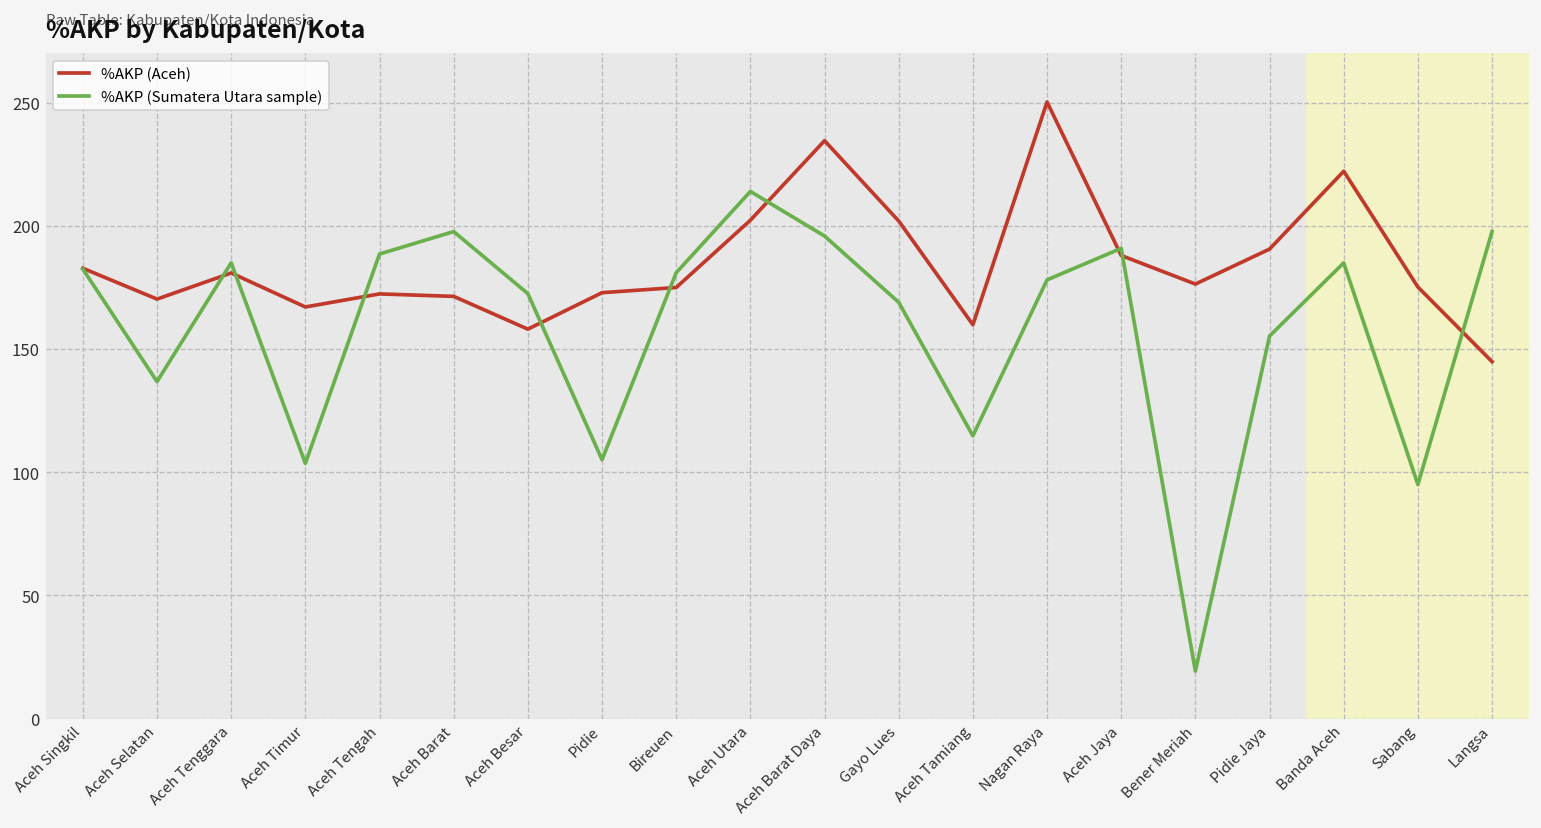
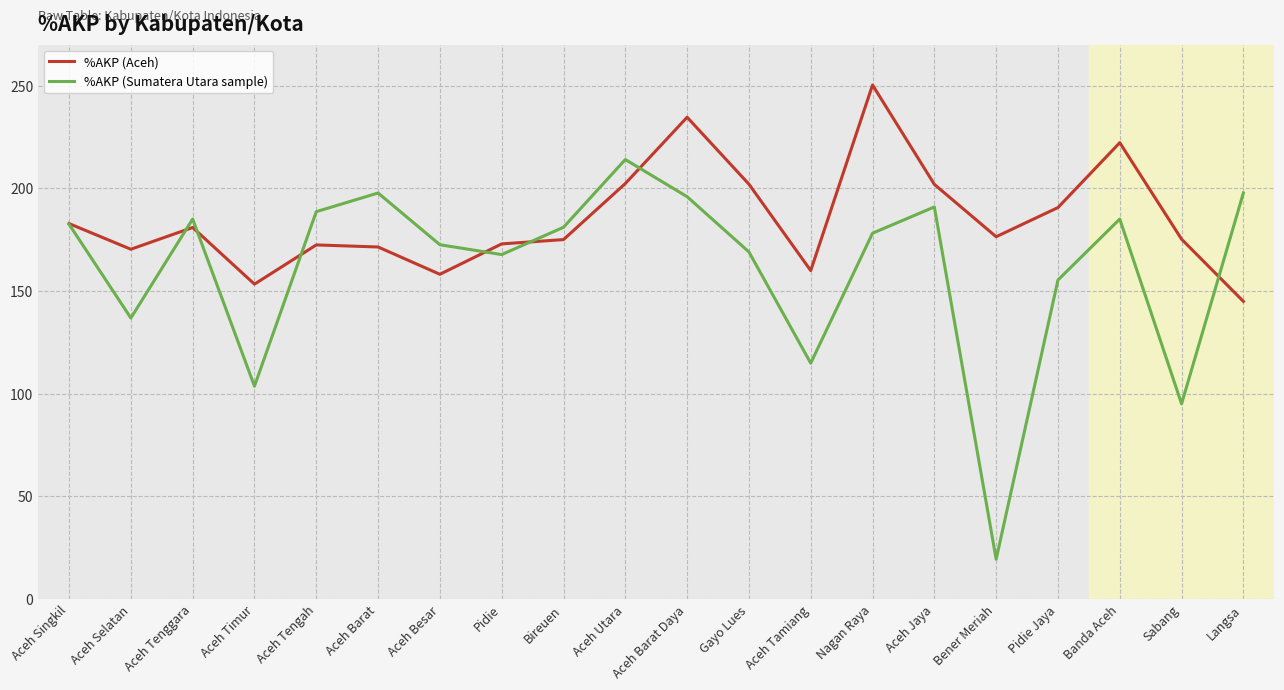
%AKP (Aceh), Aceh Timur: 167 -> 153
%AKP (Sumatera Utara sample), Pidie: 105 -> 168
%AKP (Aceh), Aceh Jaya: 188 -> 202
